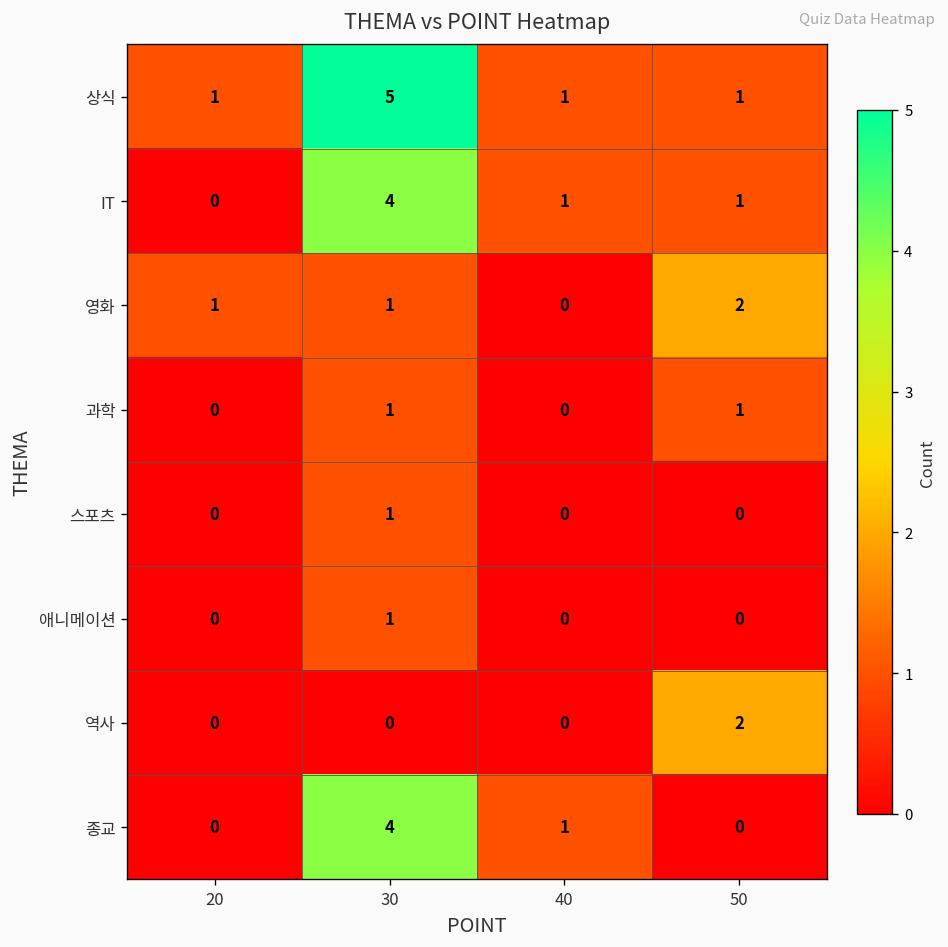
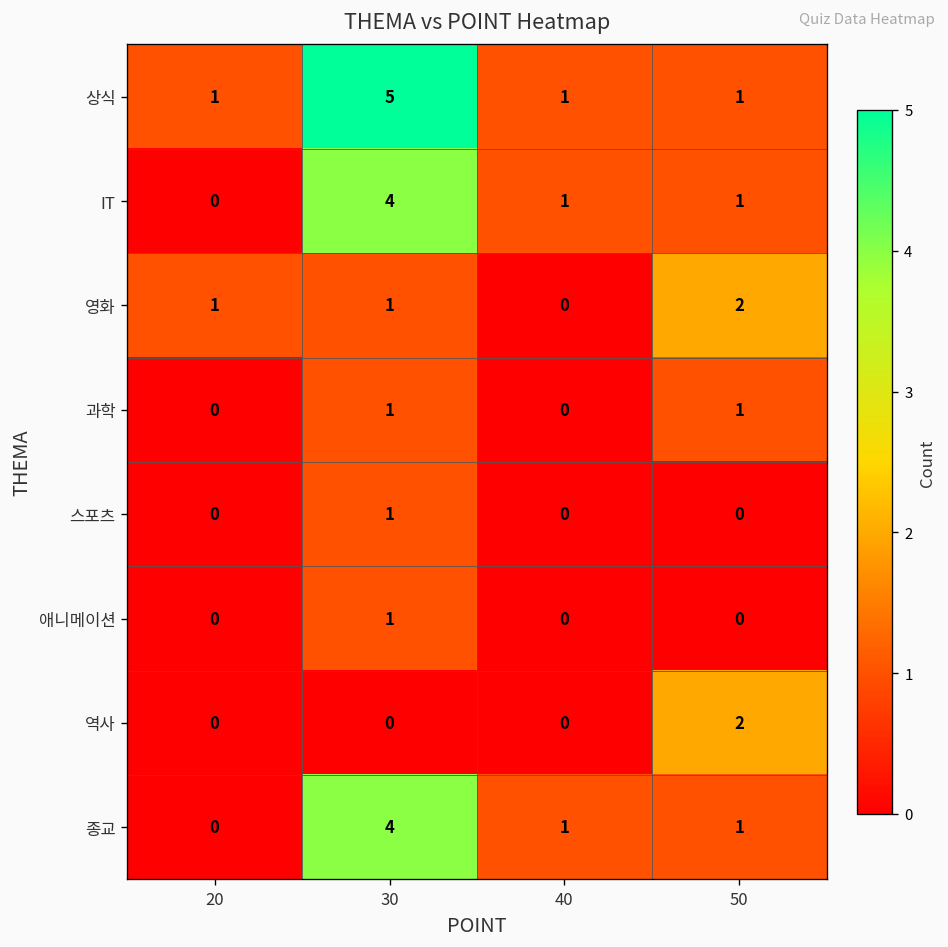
종교, 50: 0 -> 1
